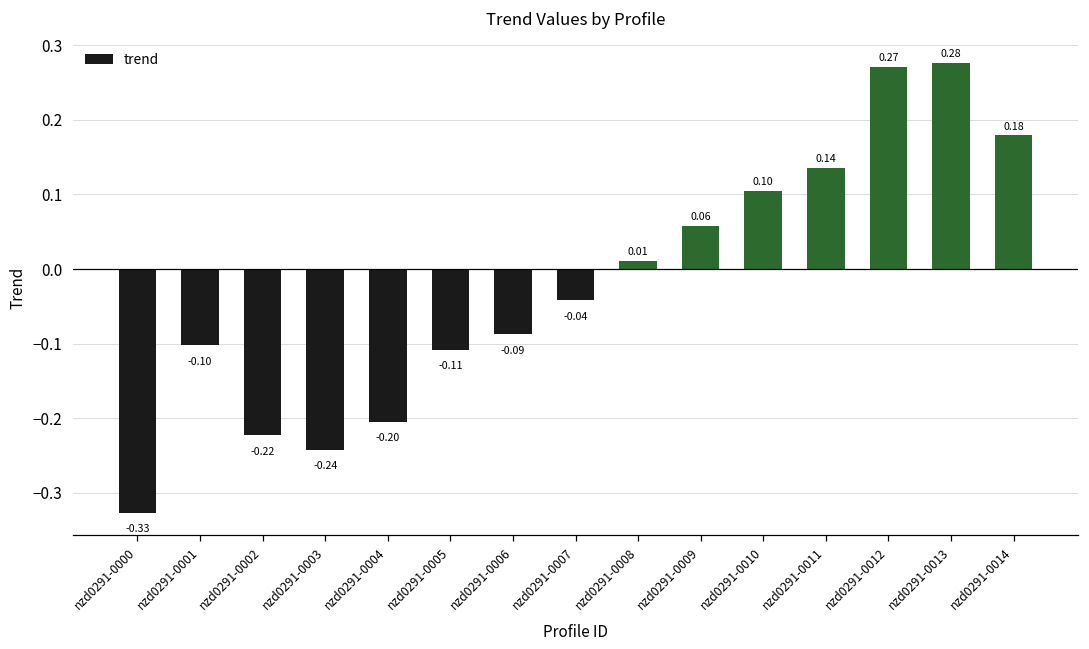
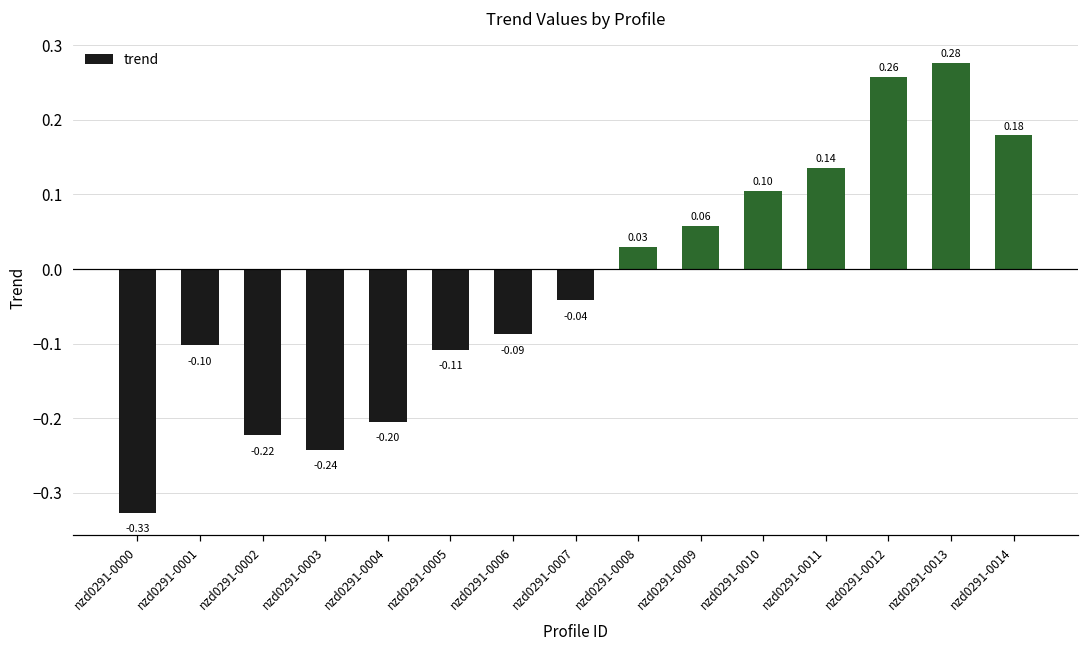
nzd0291-0008: 0.01 -> 0.03
nzd0291-0012: 0.27 -> 0.26
